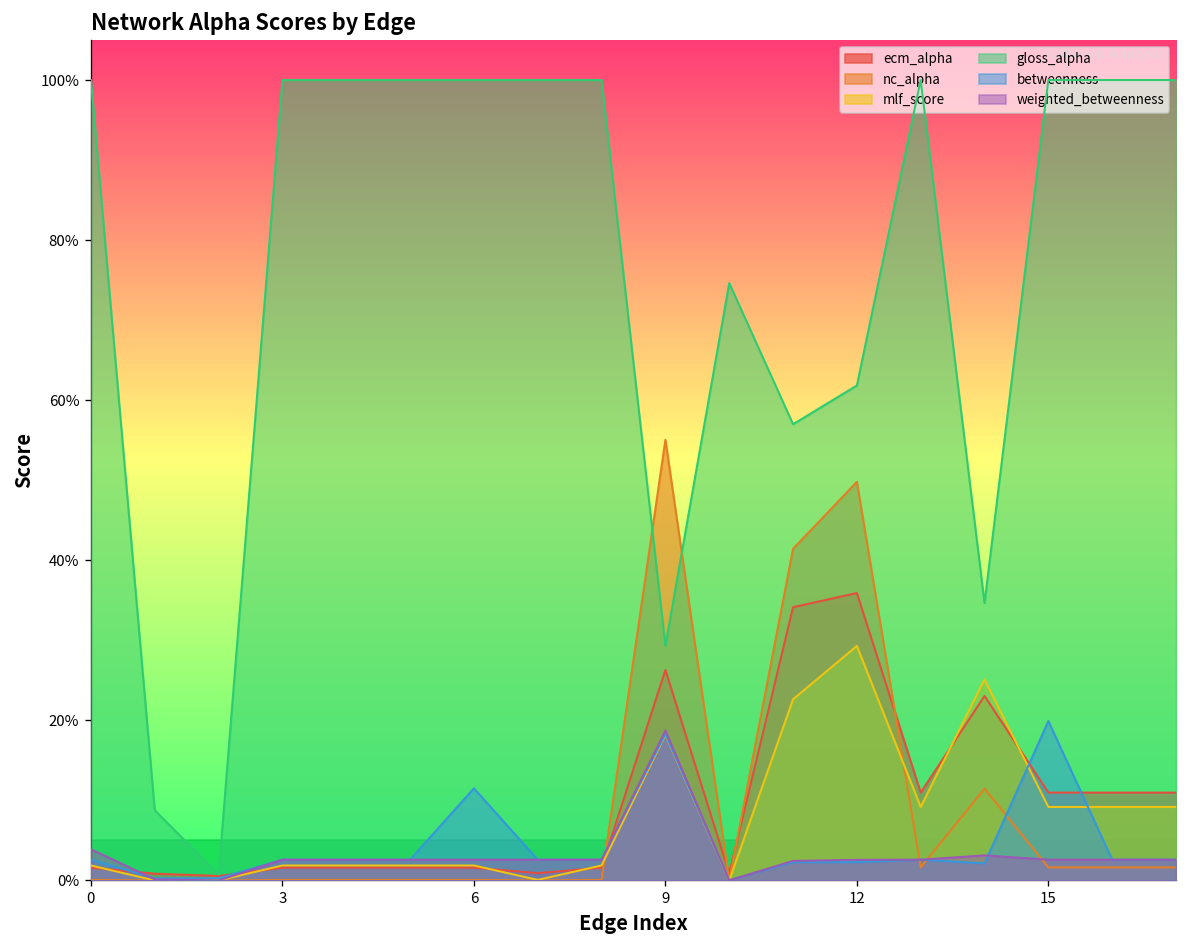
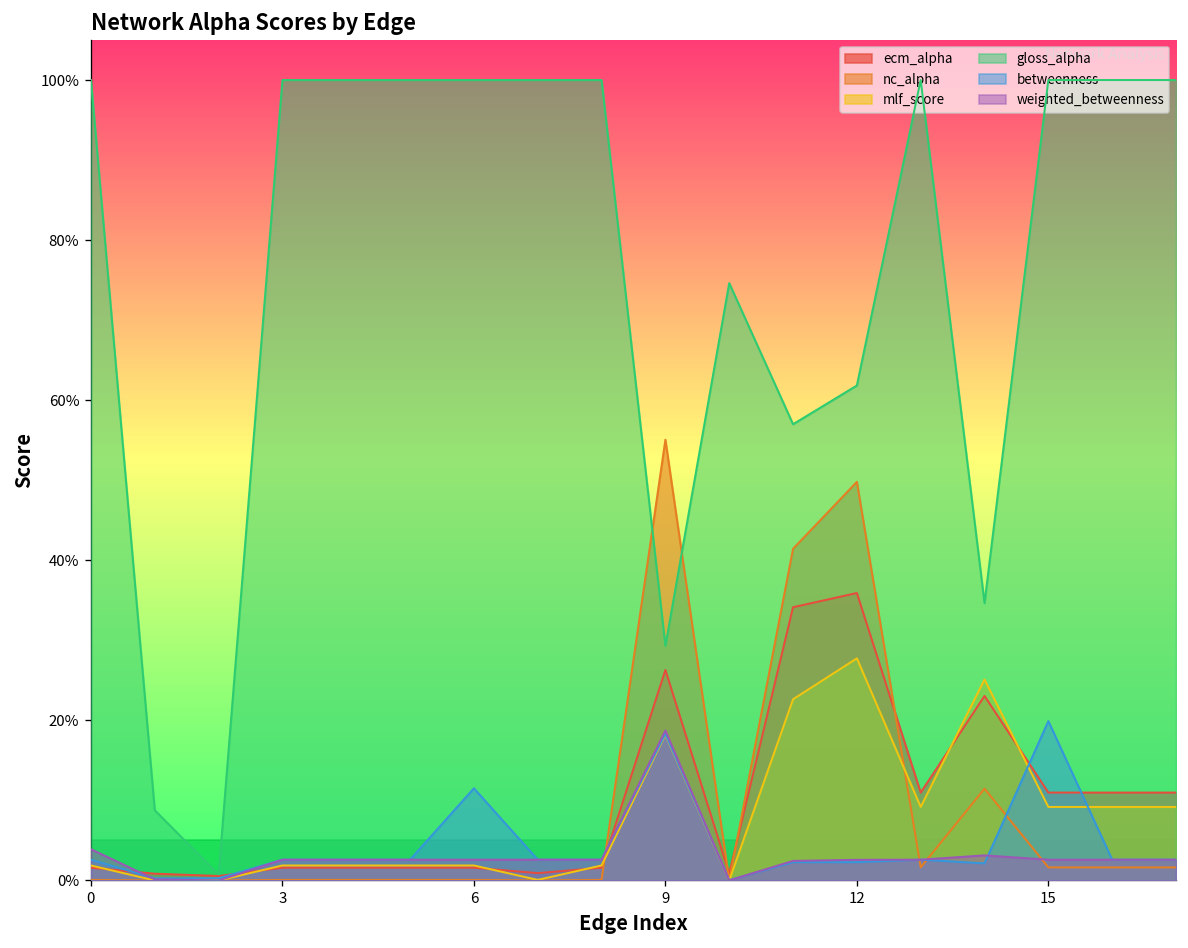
mlf_score, 12: 29% -> 28%
